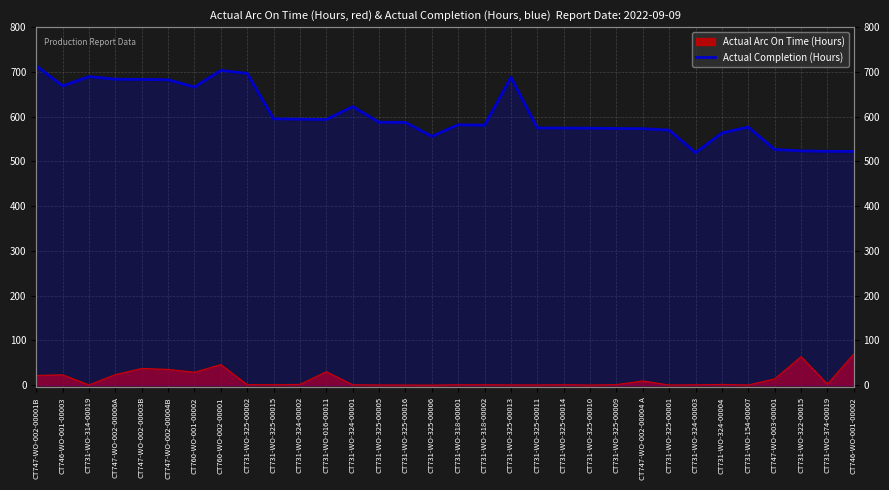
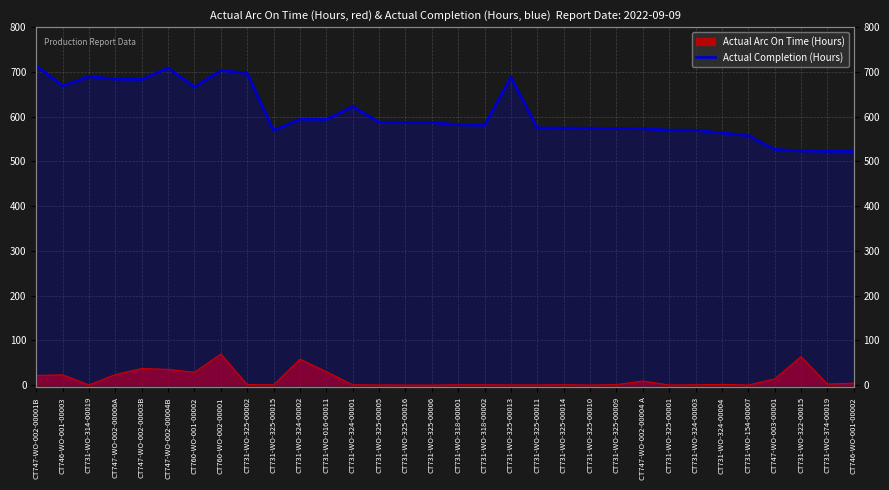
Actual Completion (Hours), CT747-WO-002-00004B: 680 -> 710
Actual Arc On Time (Hours), CT760-WO-002-00001: 50 -> 70
Actual Completion (Hours), CT731-WO-325-00015: 600 -> 570
Actual Arc On Time (Hours), CT731-WO-324-00002: 0 -> 60
Actual Completion (Hours), CT731-WO-325-00006: 560 -> 590
Actual Completion (Hours), CT731-WO-324-00003: 520 -> 570
Actual Completion (Hours), CT731-WO-154-00007: 580 -> 560
Actual Arc On Time (Hours), CT746-WO-001-00002: 70 -> 0
